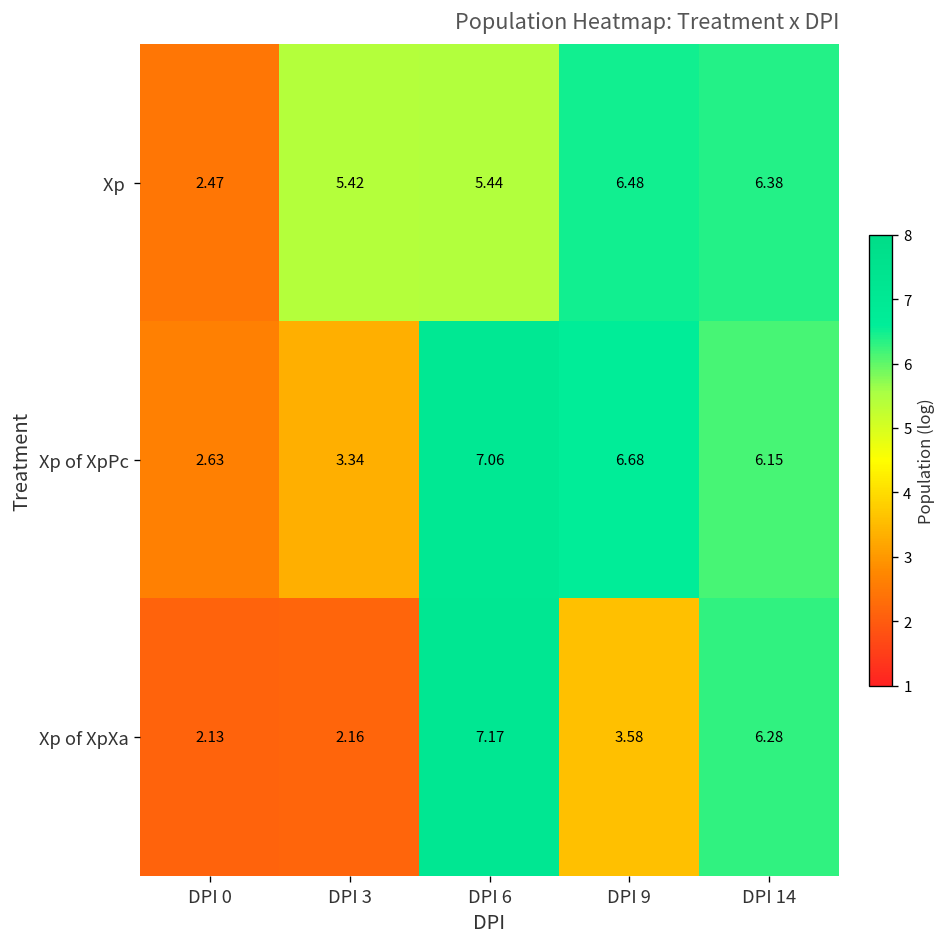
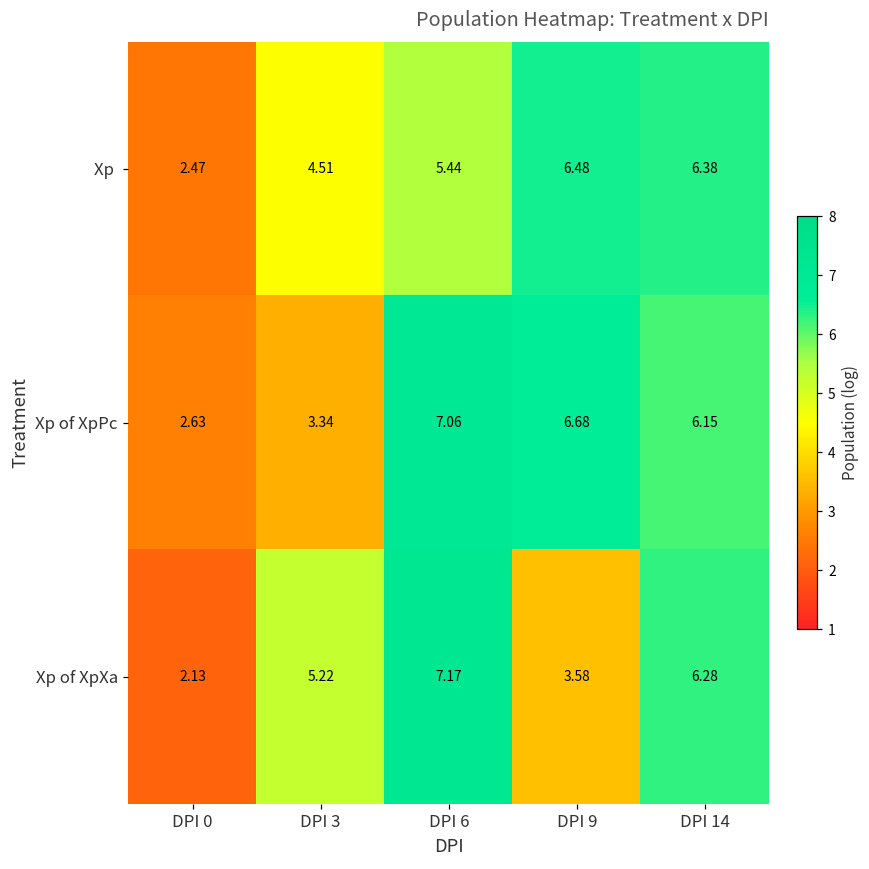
Xp, DPI 3: 5.42 -> 4.51
Xp of XpXa, DPI 3: 2.16 -> 5.22
